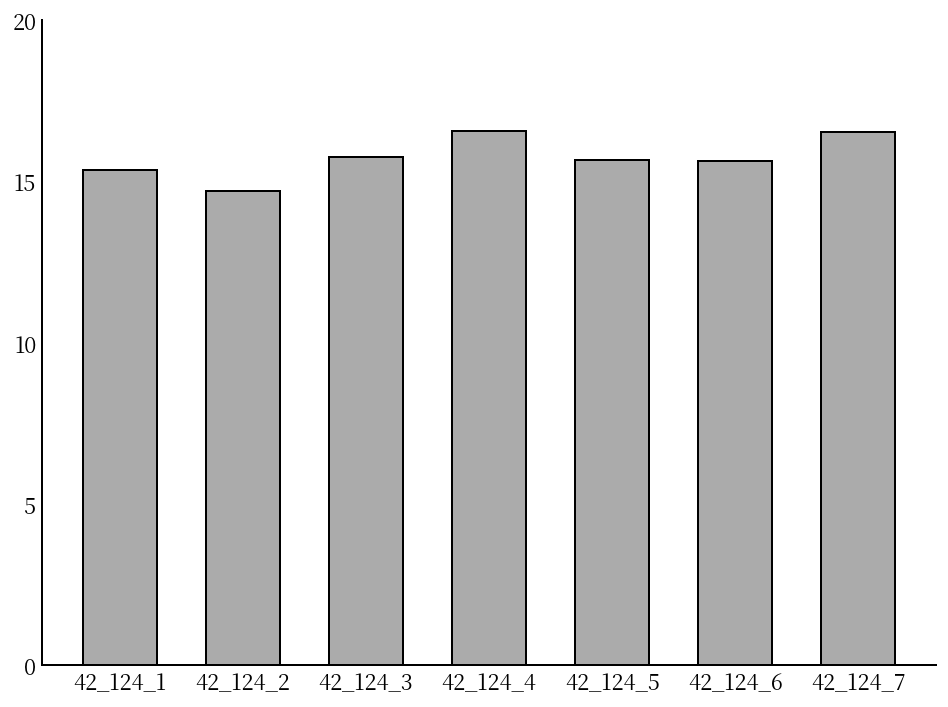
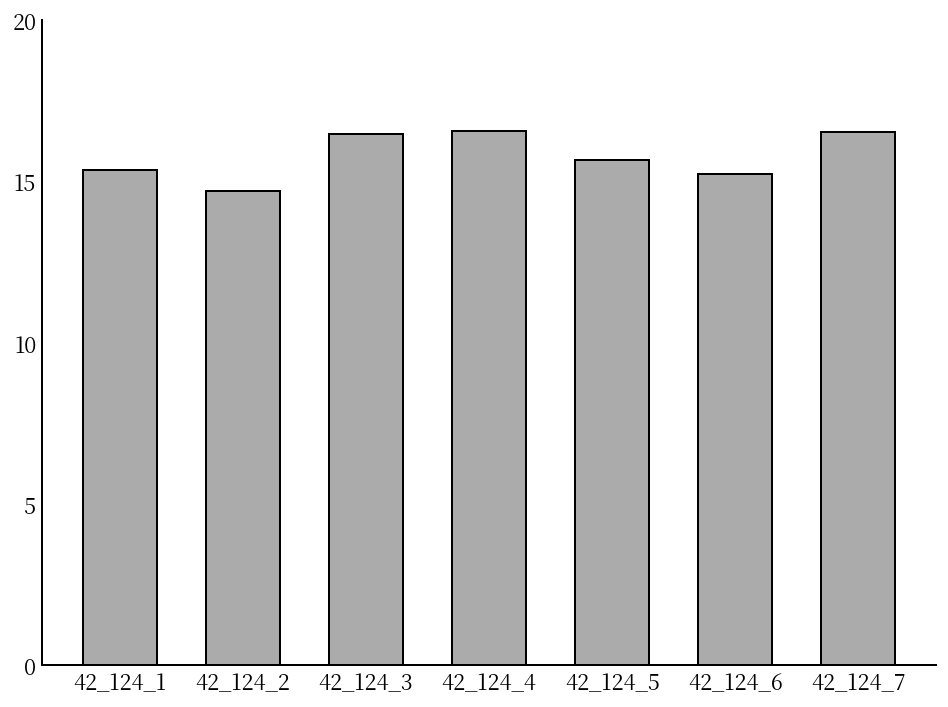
42_124_3: 15.8 -> 16.5
42_124_6: 15.6 -> 15.2
